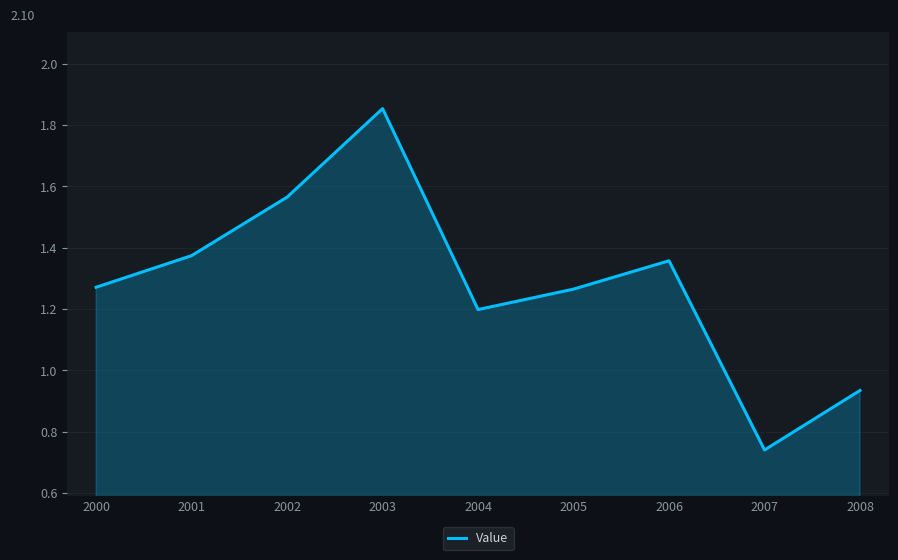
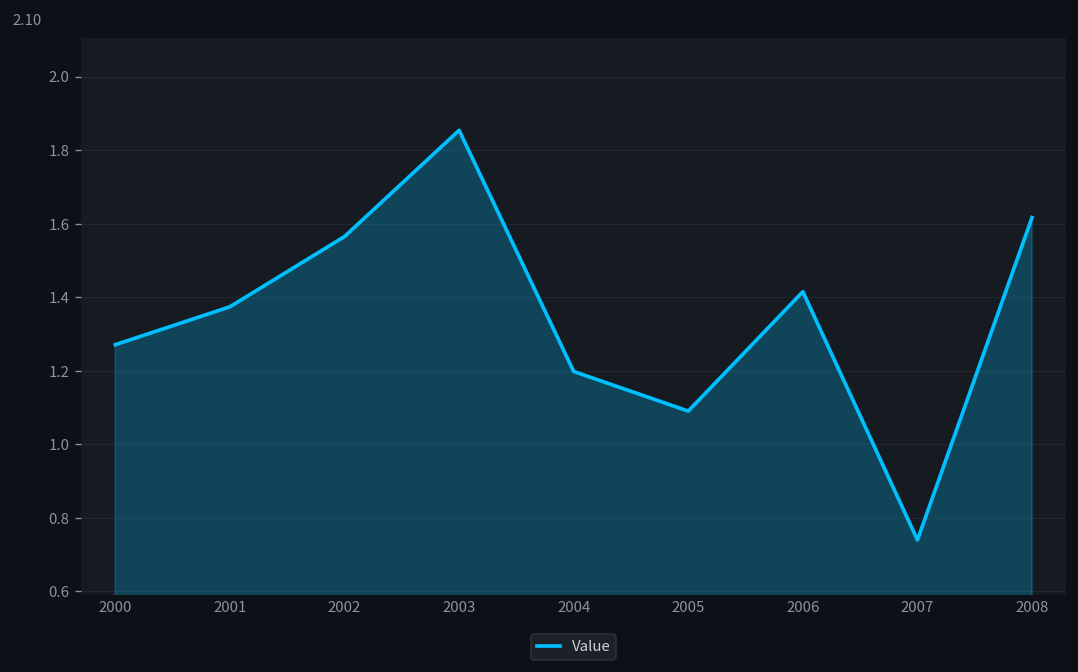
2005: 1.26 -> 1.09
2006: 1.36 -> 1.42
2008: 0.93 -> 1.62
